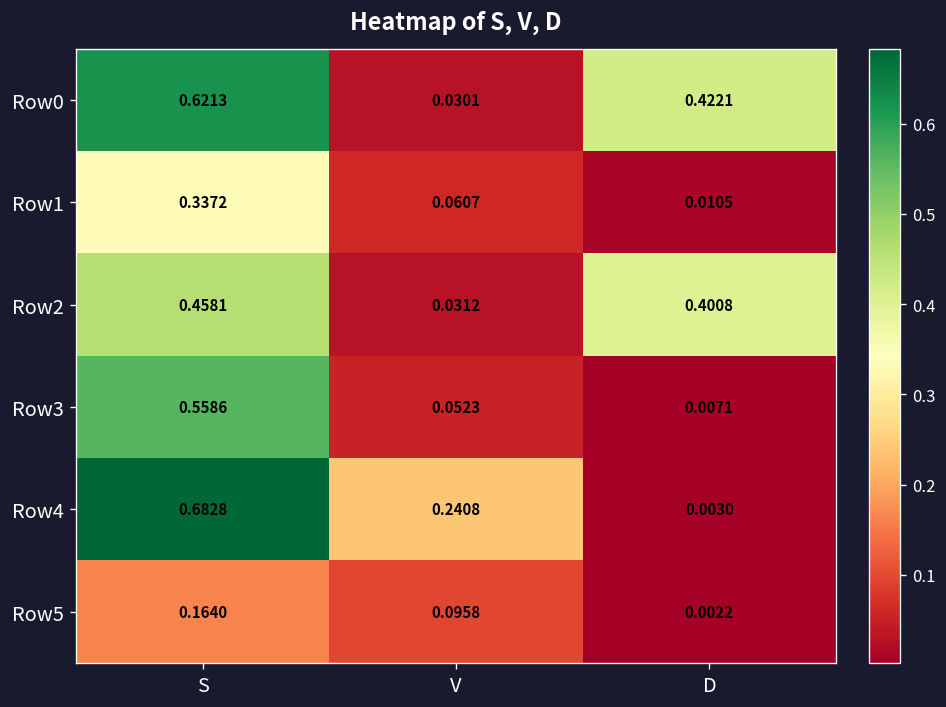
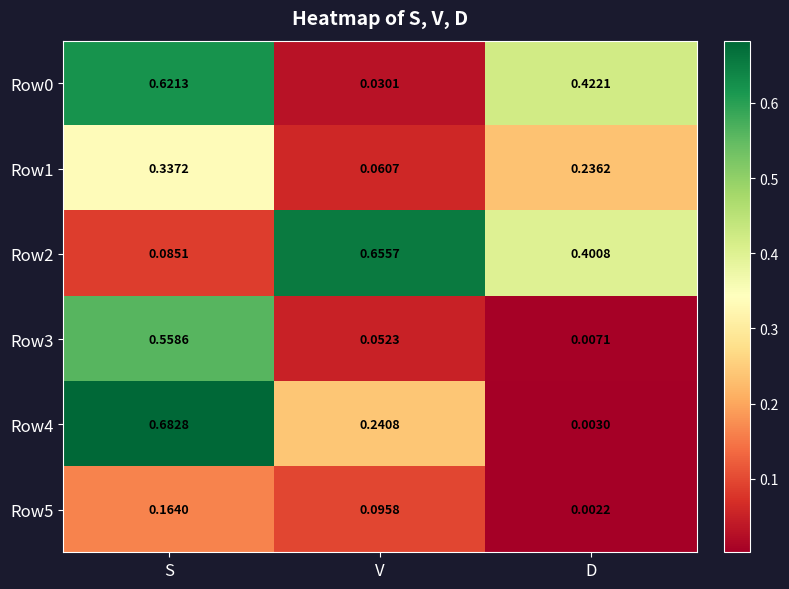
Row1, D: 0.0105 -> 0.2362
Row2, S: 0.4581 -> 0.0851
Row2, V: 0.0312 -> 0.6557
